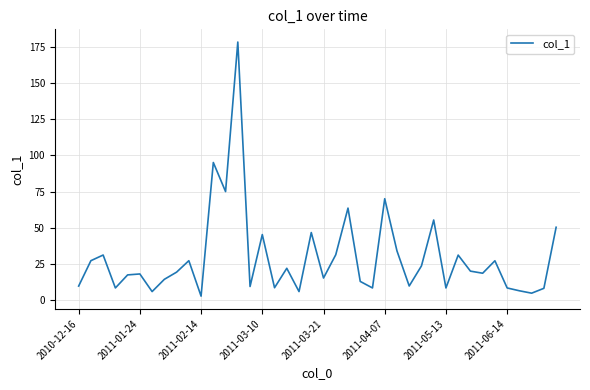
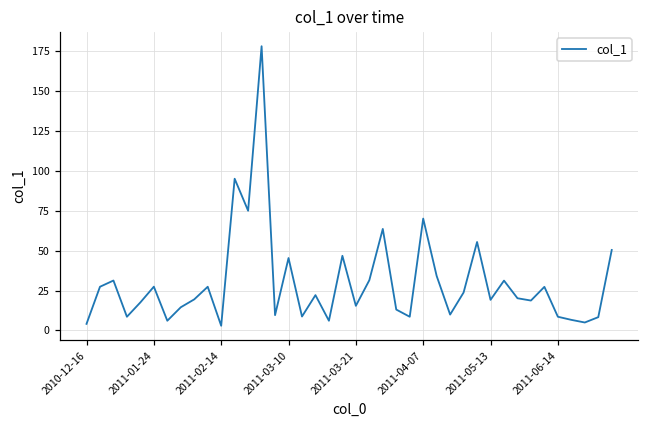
2010-12-16: 10 -> 4
2011-01-24: 18 -> 27
2011-05-13: 9 -> 19
